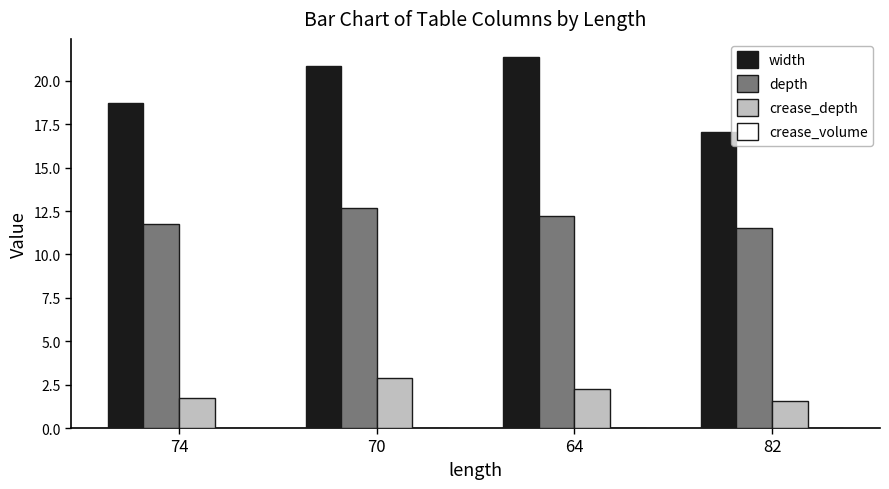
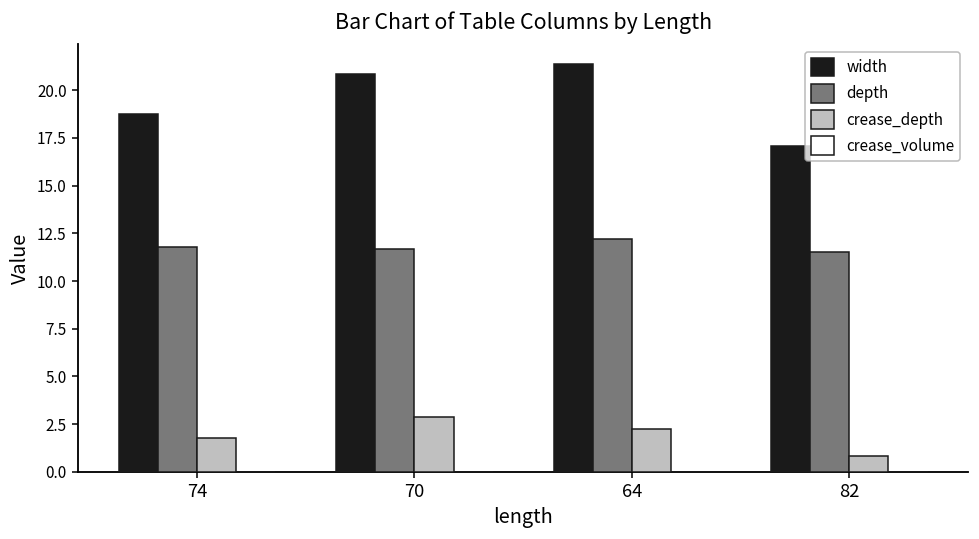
depth, 70: 12.7 -> 11.7
crease_depth, 82: 1.6 -> 0.8
